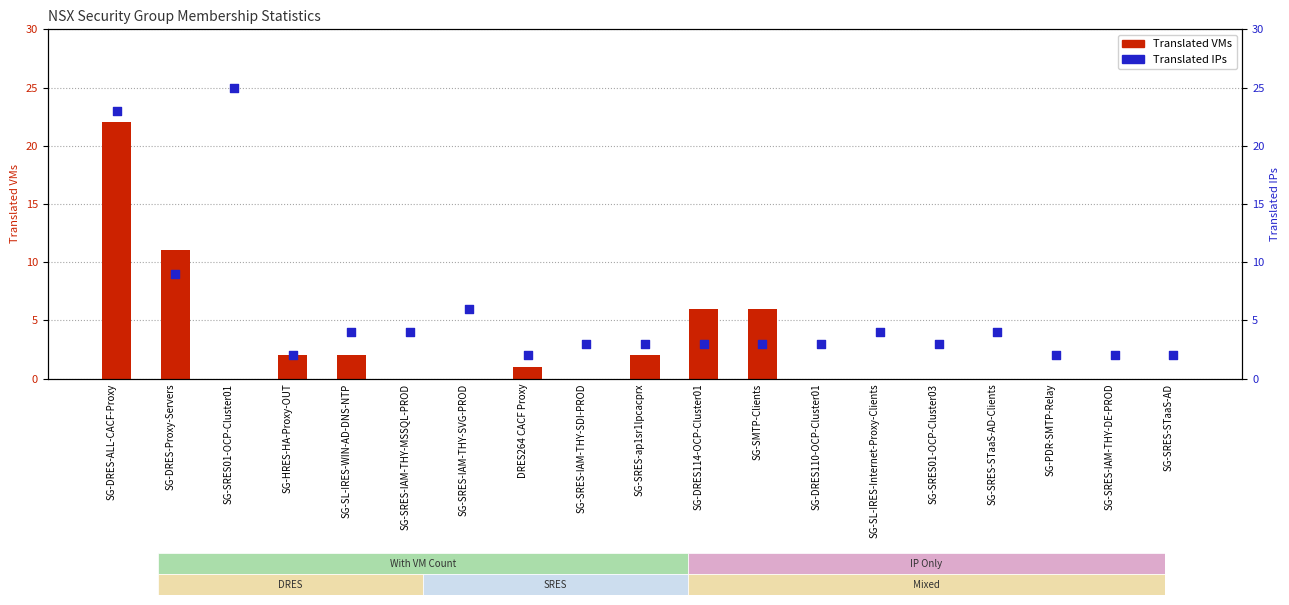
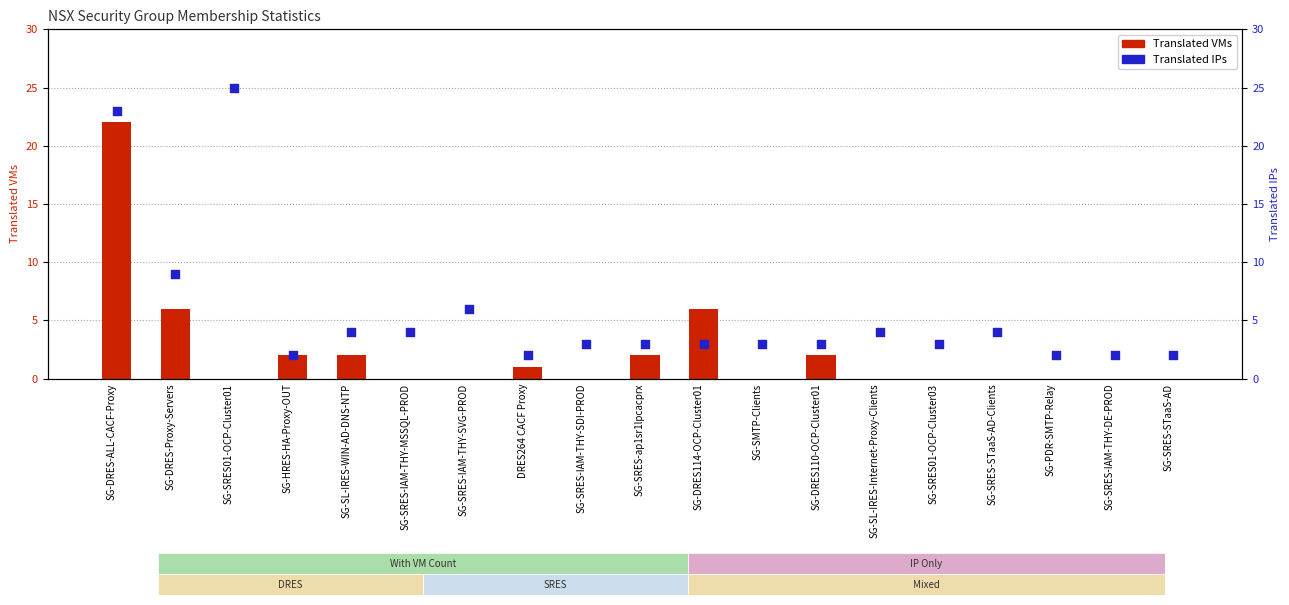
Translated VMs, SG-DRES-Proxy-Servers: 11 -> 6
Translated VMs, SG-SMTP-Clients: 6 -> 0
Translated VMs, SG-DRES110-OCP-Cluster01: 0 -> 2
